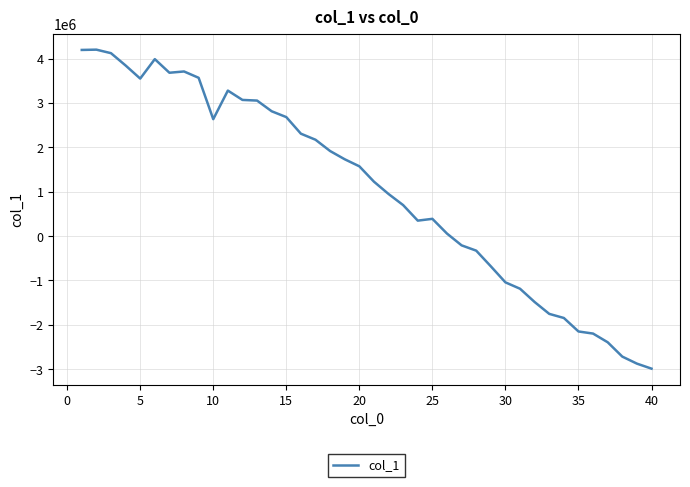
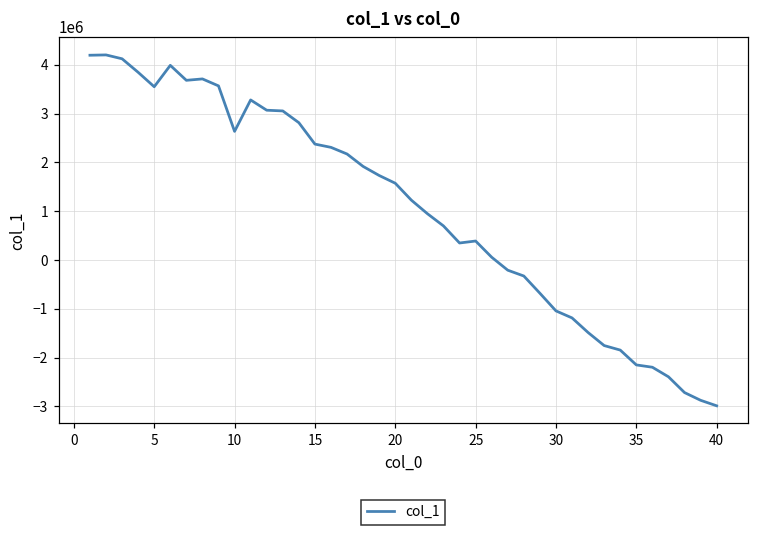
15: 2700000 -> 2400000
